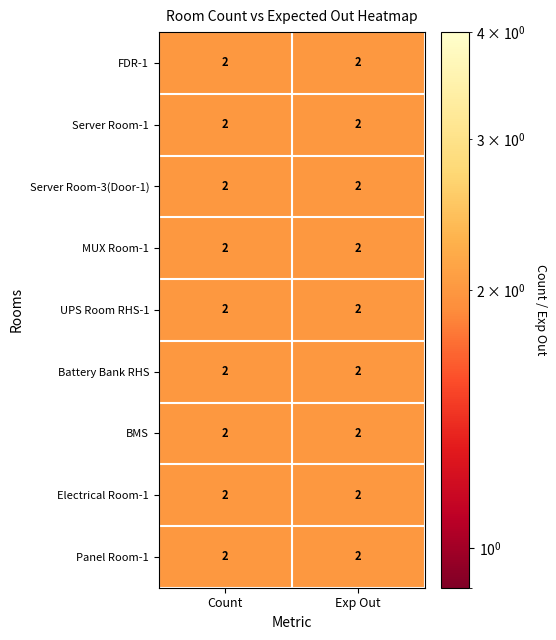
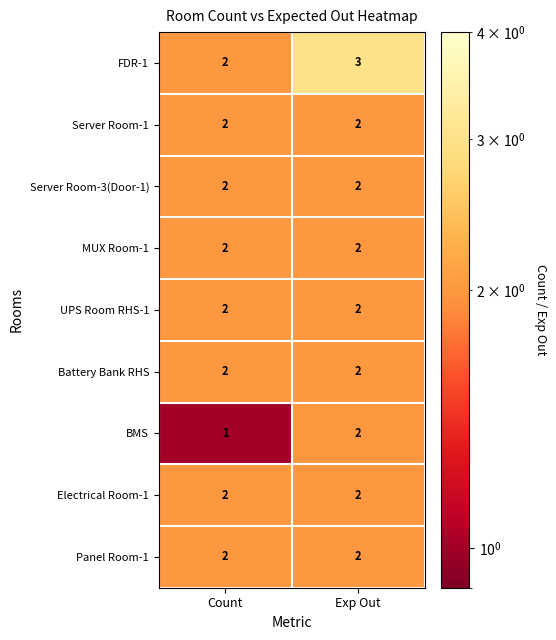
FDR-1, Exp Out: 2 -> 3
BMS, Count: 2 -> 1
